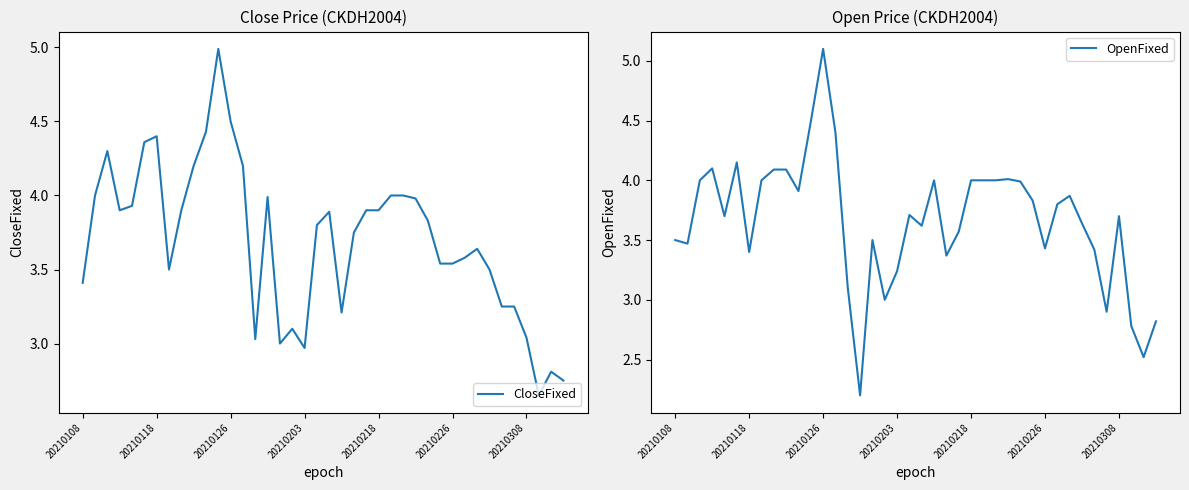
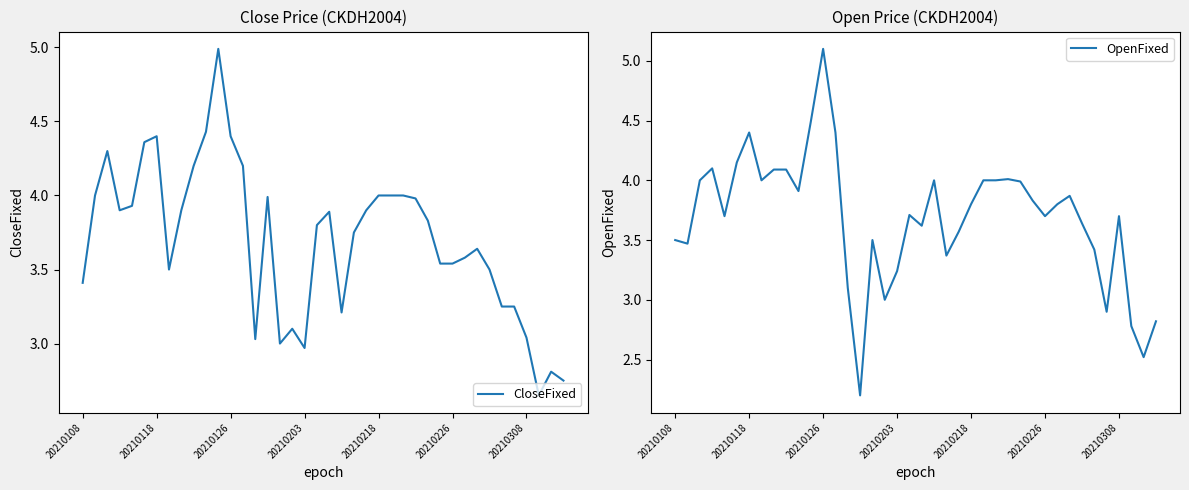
Close Price (CKDH2004), 20210126: 4.5 -> 4.4
Close Price (CKDH2004), 20210218: 3.9 -> 4.0
Open Price (CKDH2004), 20210118: 3.4 -> 4.4
Open Price (CKDH2004), 20210218: 4.0 -> 3.8
Open Price (CKDH2004), 20210226: 3.43 -> 3.70
